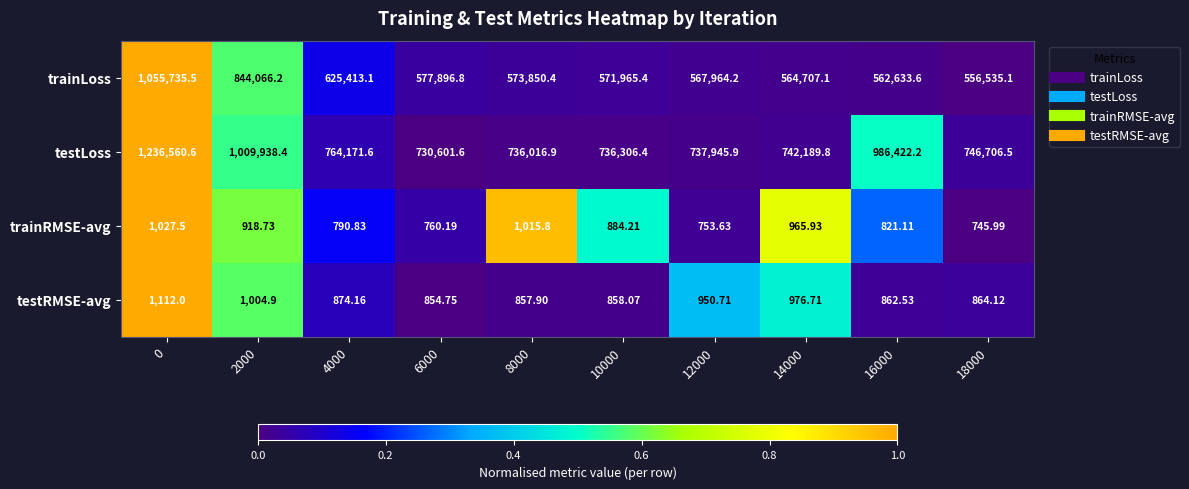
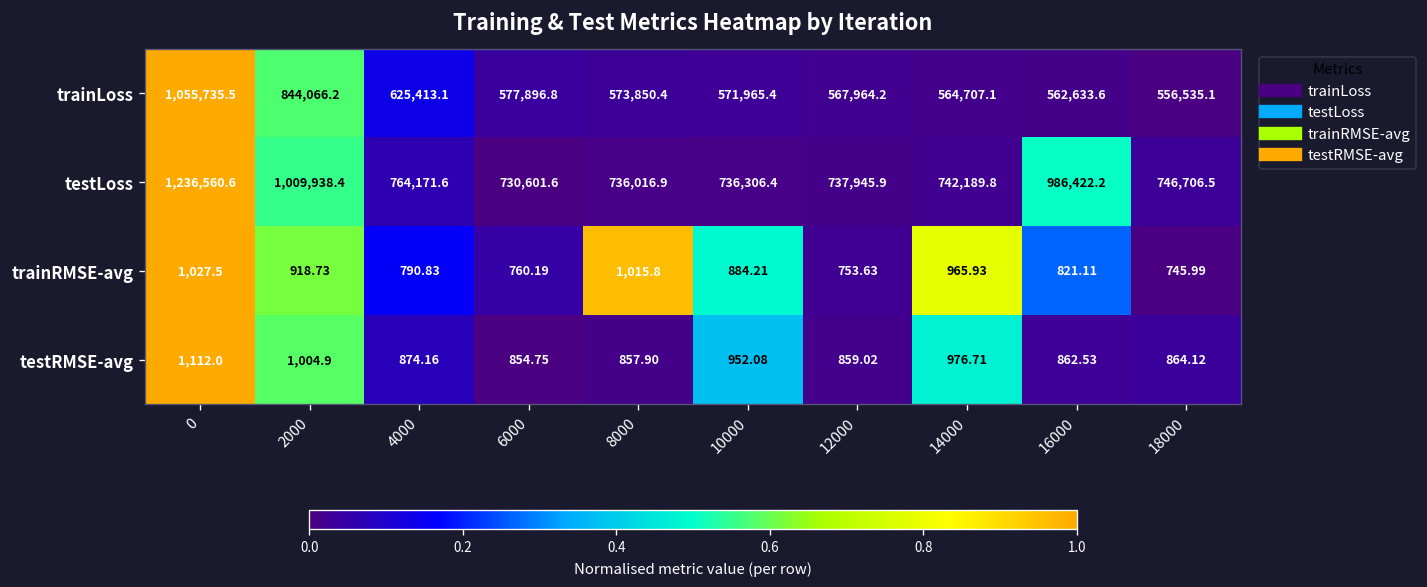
testRMSE-avg, 10000: 858.07 -> 952.08
testRMSE-avg, 12000: 950.71 -> 859.02
